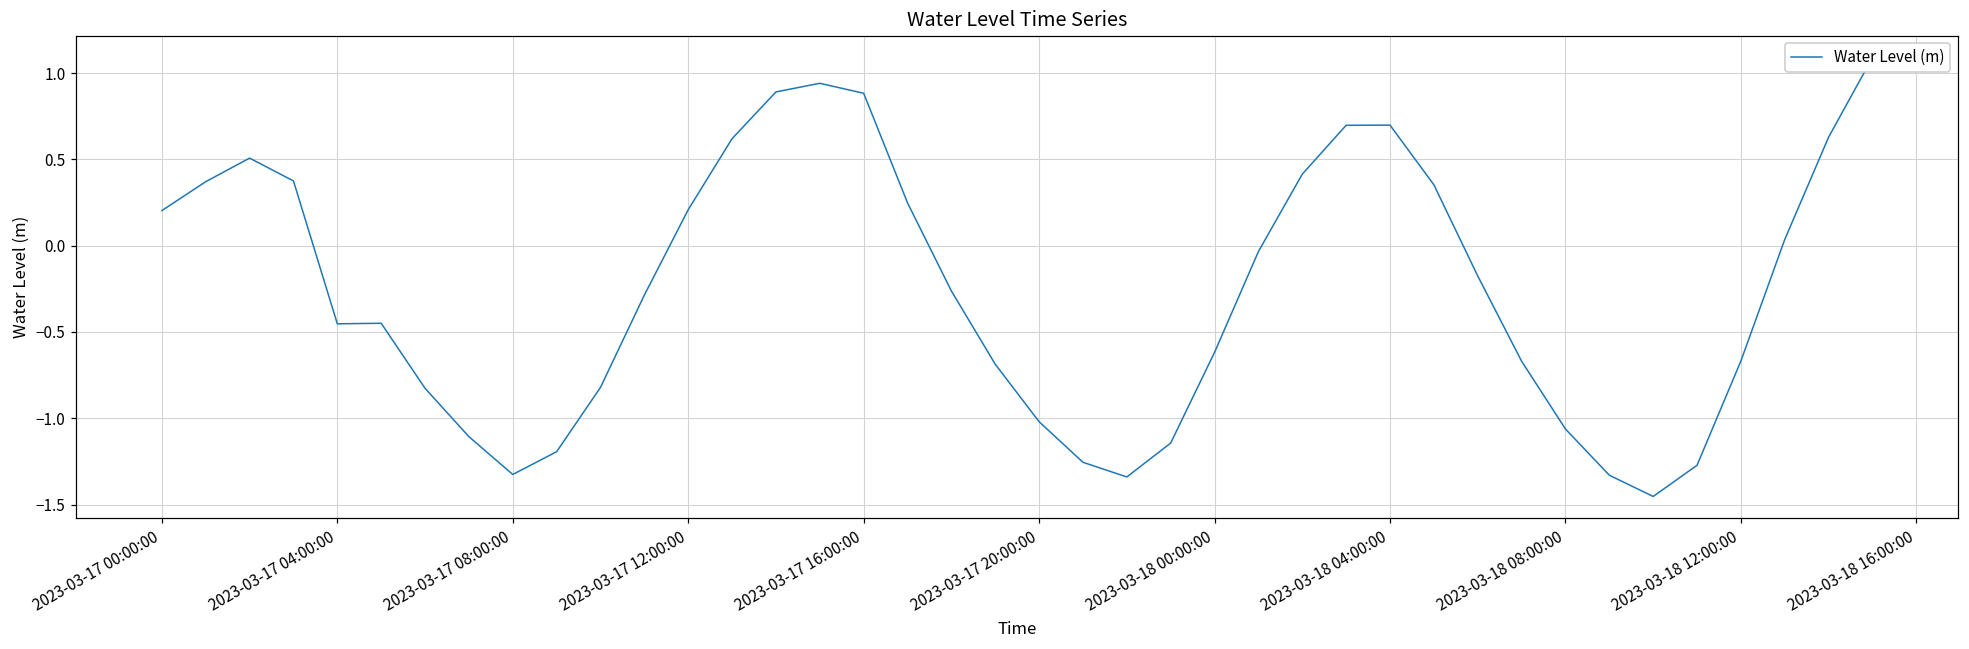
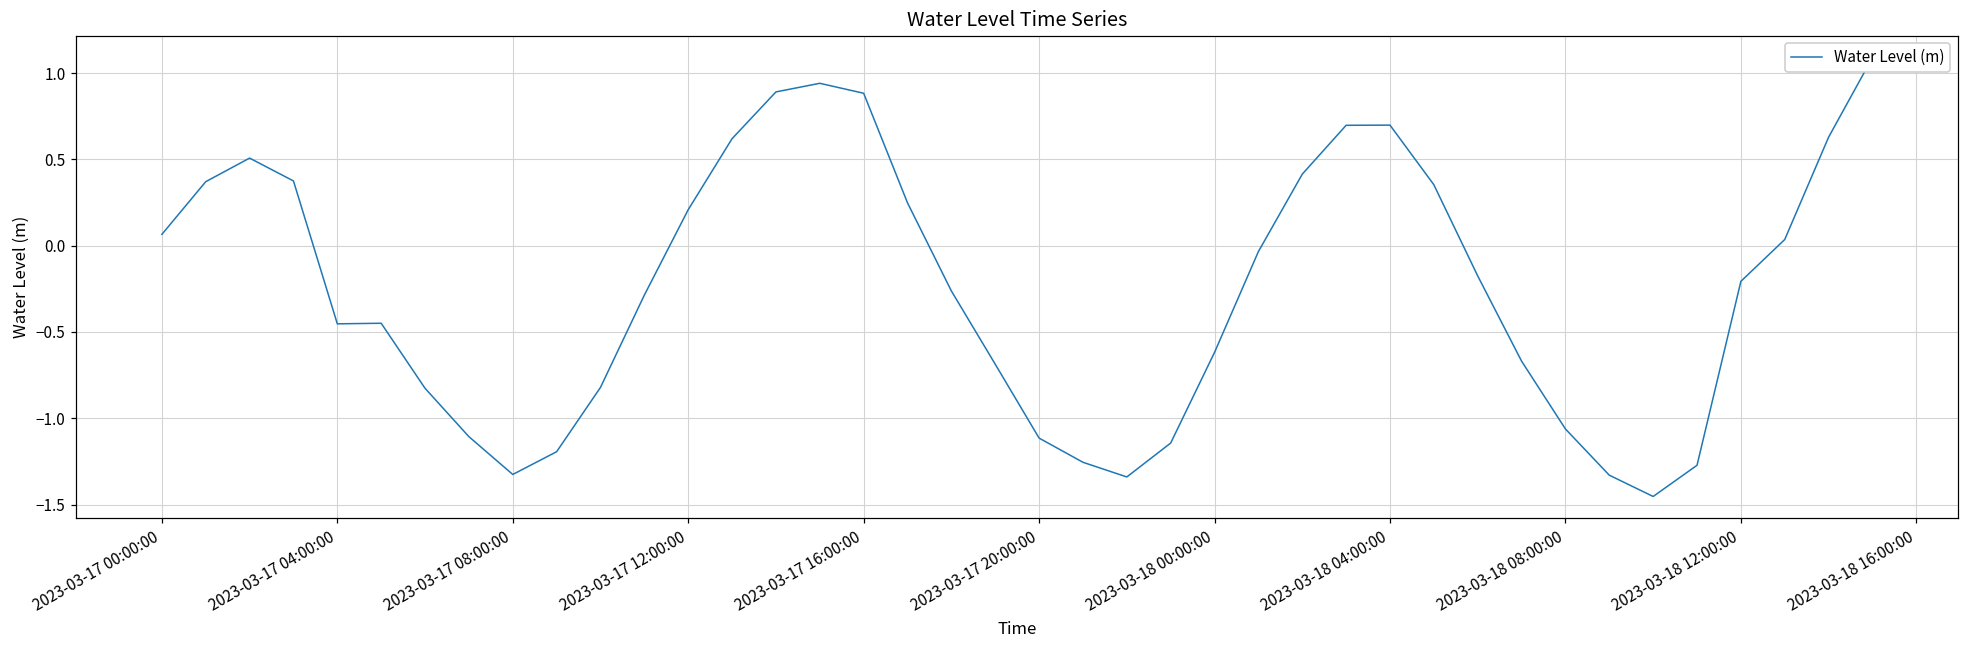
2023-03-17 00:00:00: 0.20 -> 0.07
2023-03-17 20:00:00: -1.02 -> -1.12
2023-03-18 12:00:00: -0.67 -> -0.21
